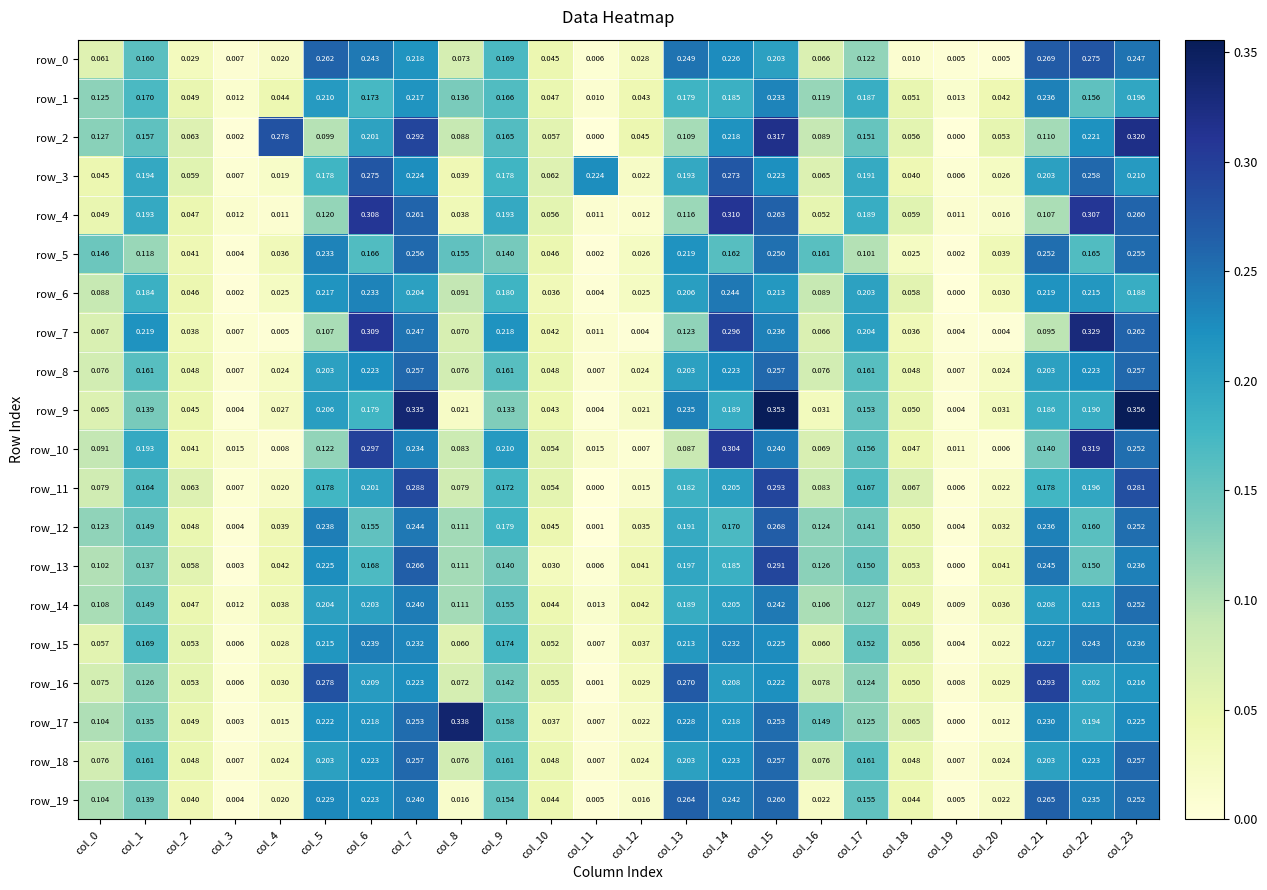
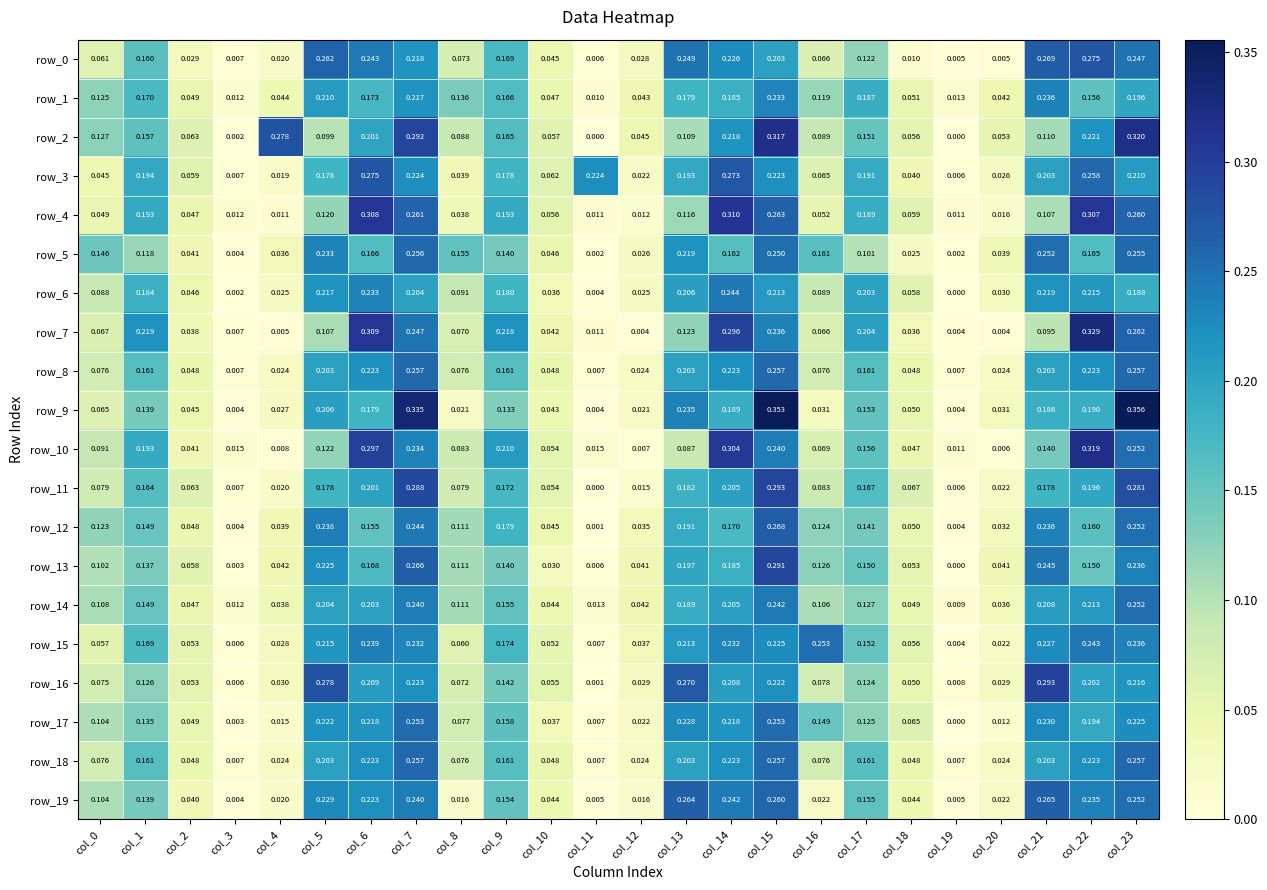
row_15, col_16: 0.060 -> 0.253
row_17, col_8: 0.338 -> 0.077
